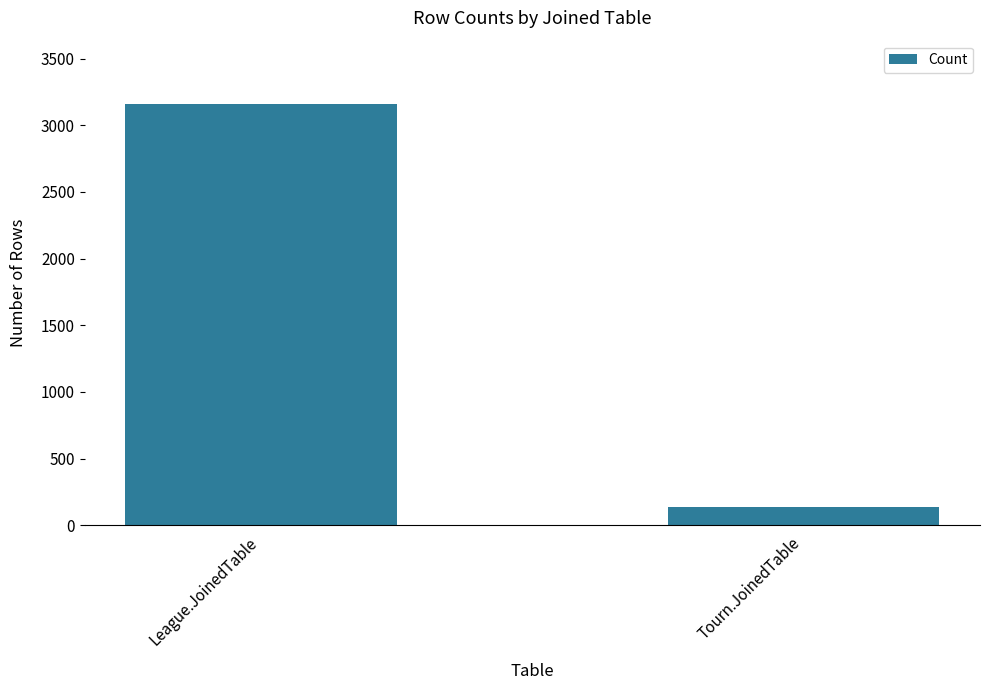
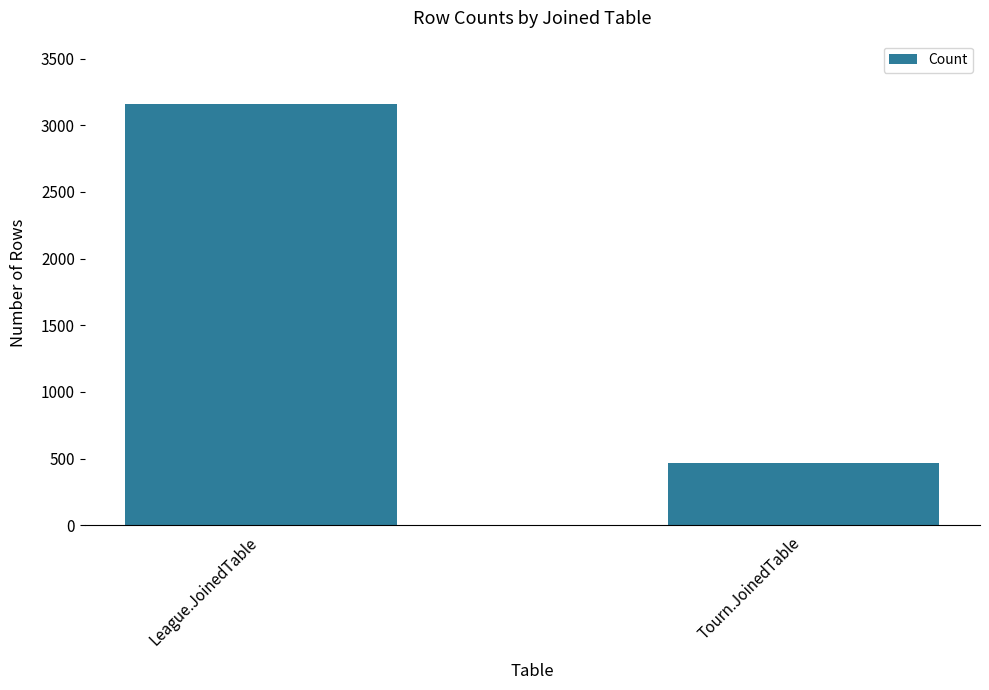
Tourn.JoinedTable: 140 -> 460
